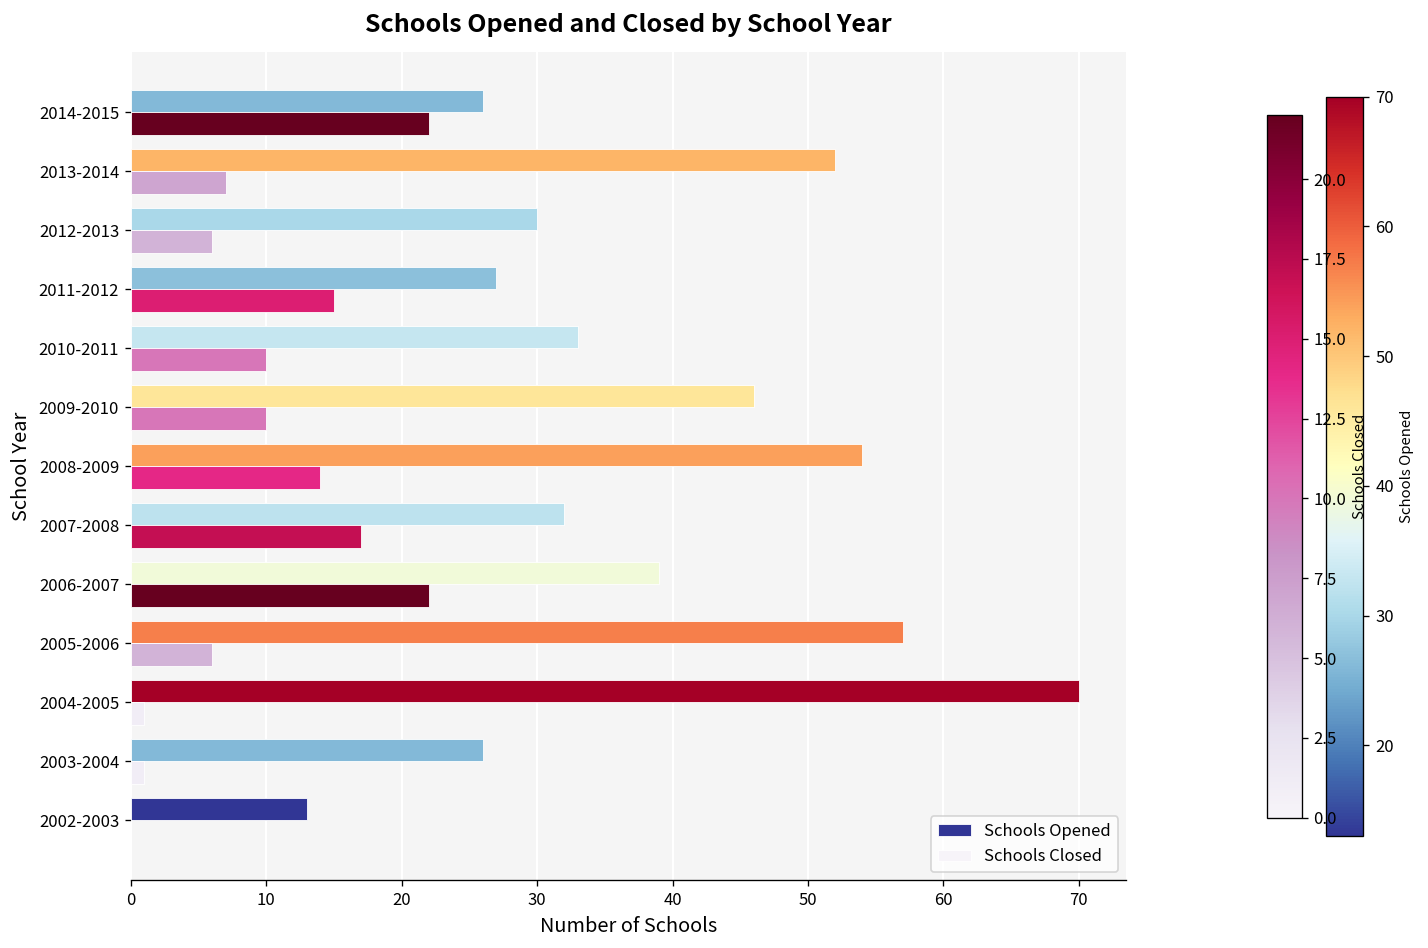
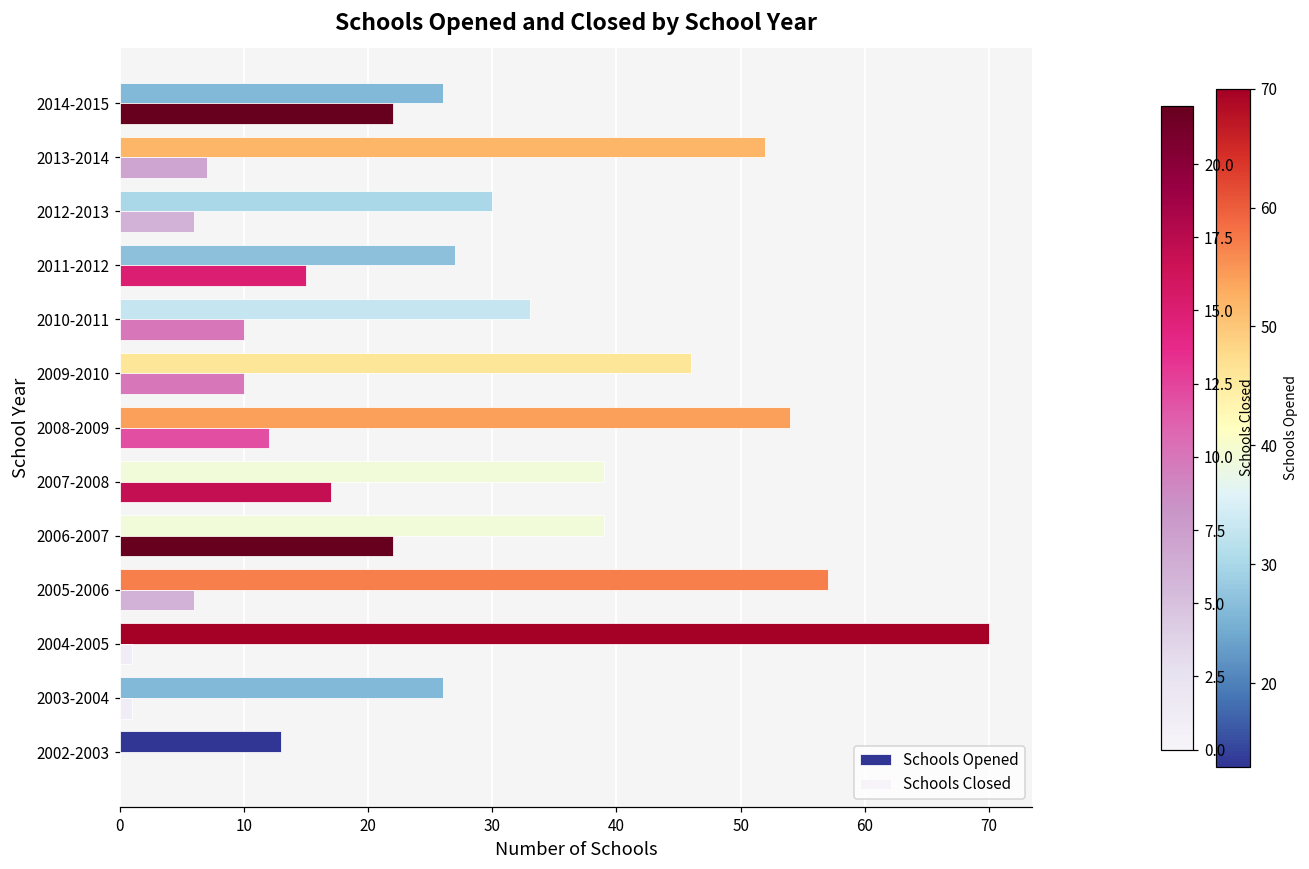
Schools Closed, 2008-2009: 14 -> 12
Schools Opened, 2007-2008: 32 -> 39
